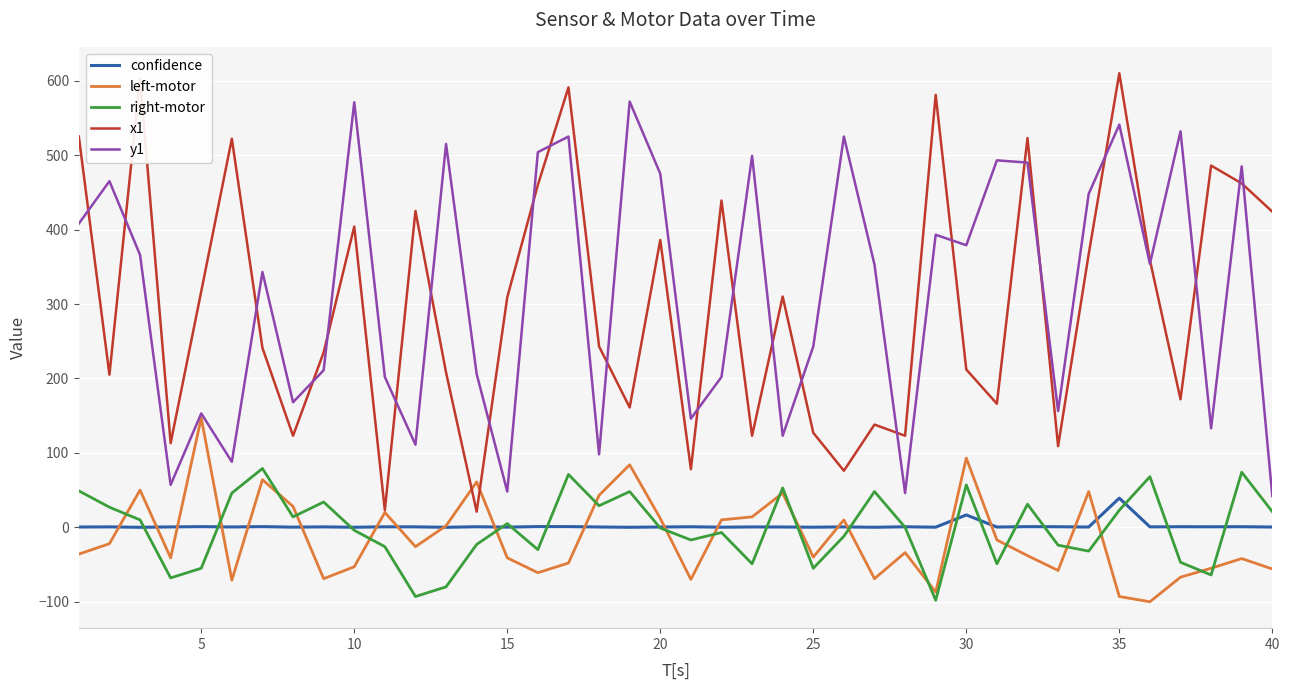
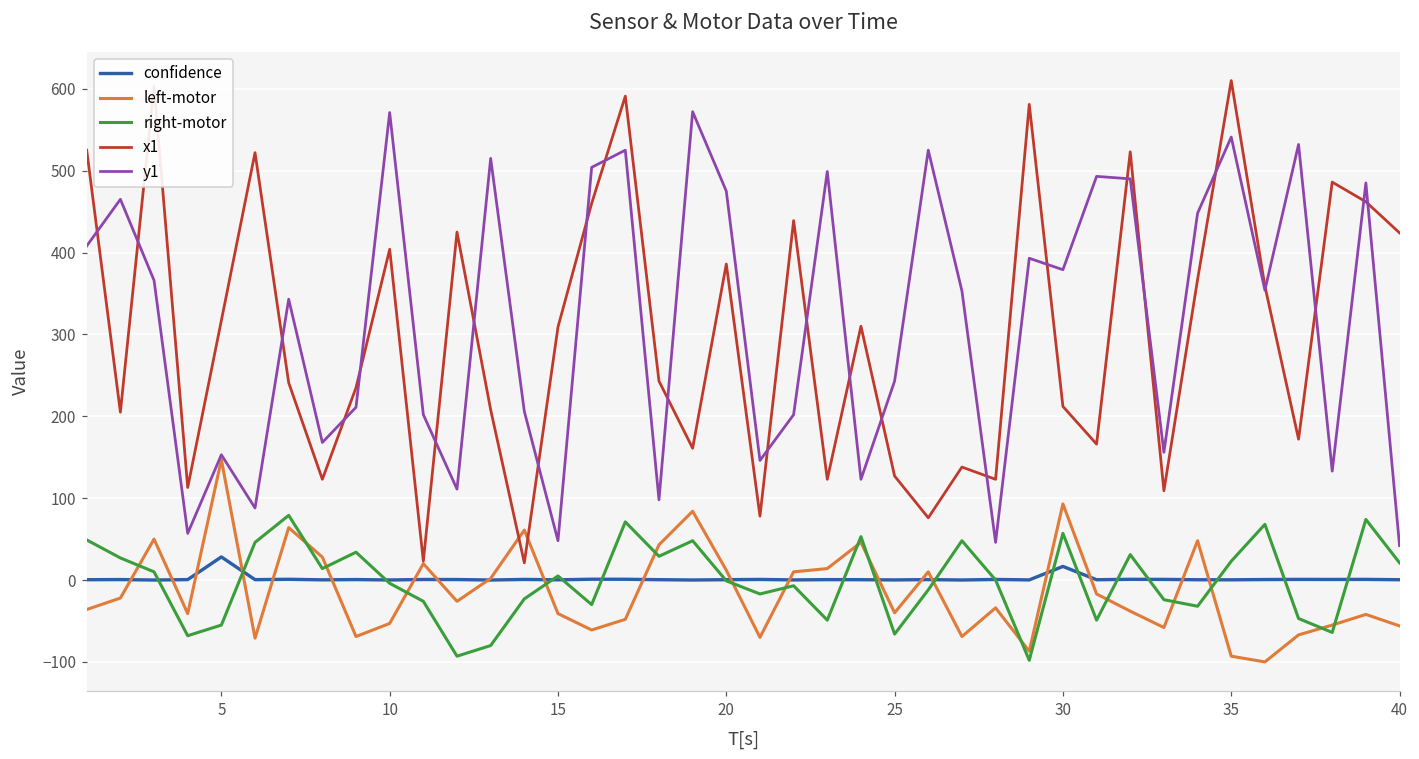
confidence, 5: 0 -> 30
right-motor, 25: -60 -> -70
confidence, 35: 40 -> 0
